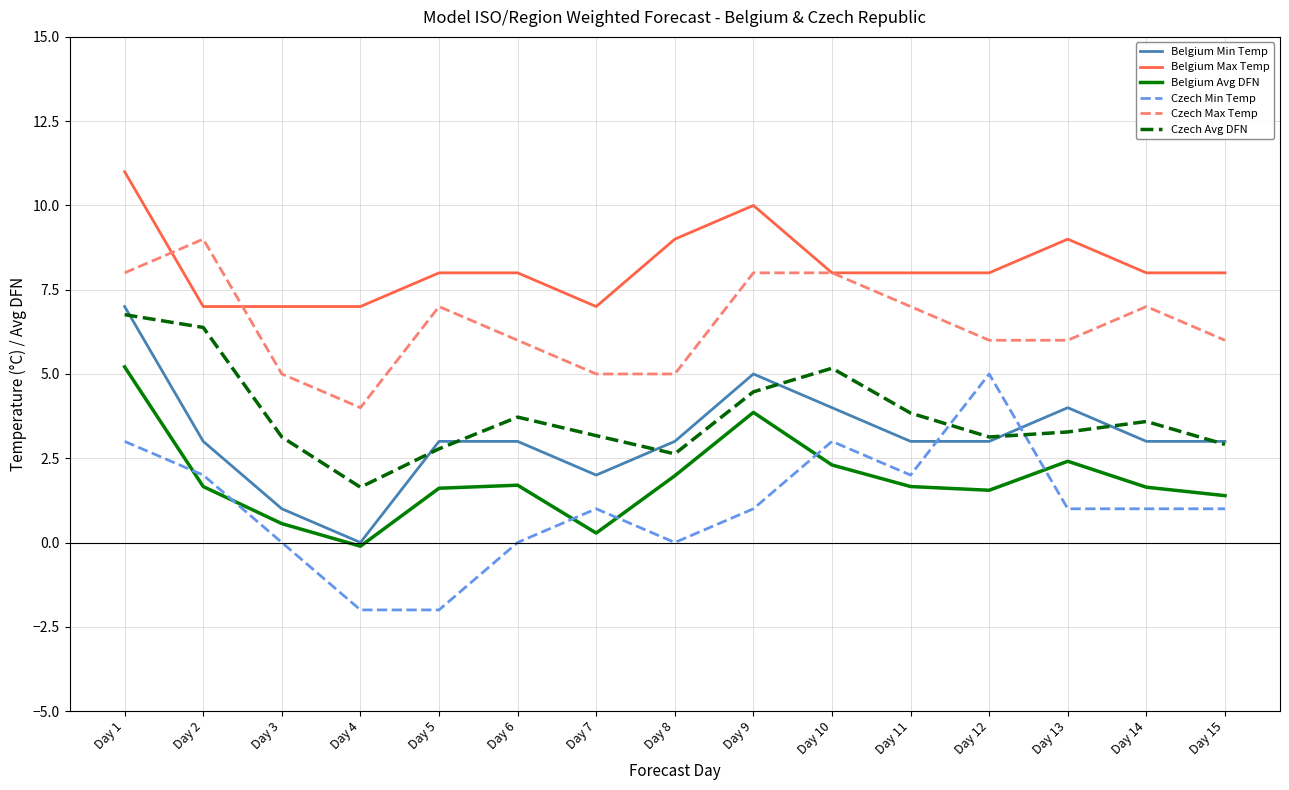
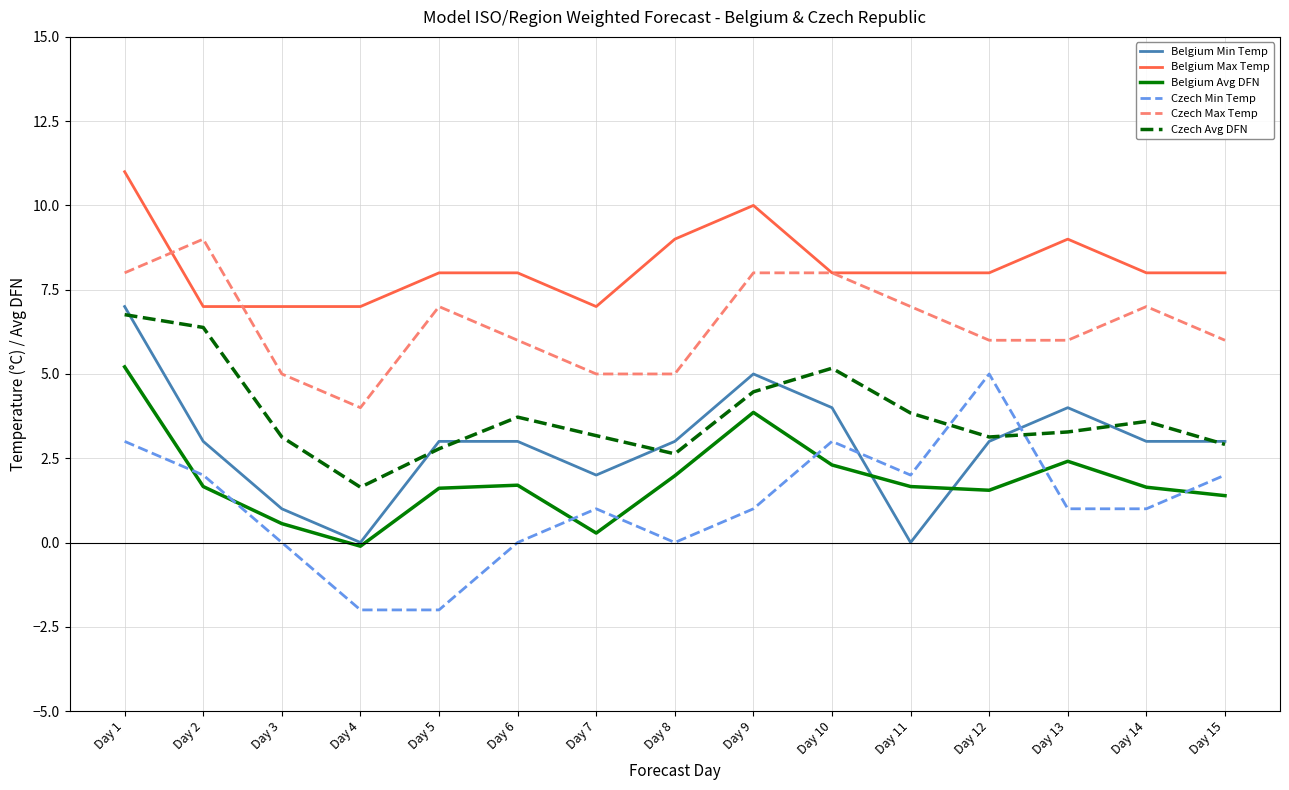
Belgium Min Temp, Day 11: 3 -> 0
Czech Min Temp, Day 15: 1 -> 2
